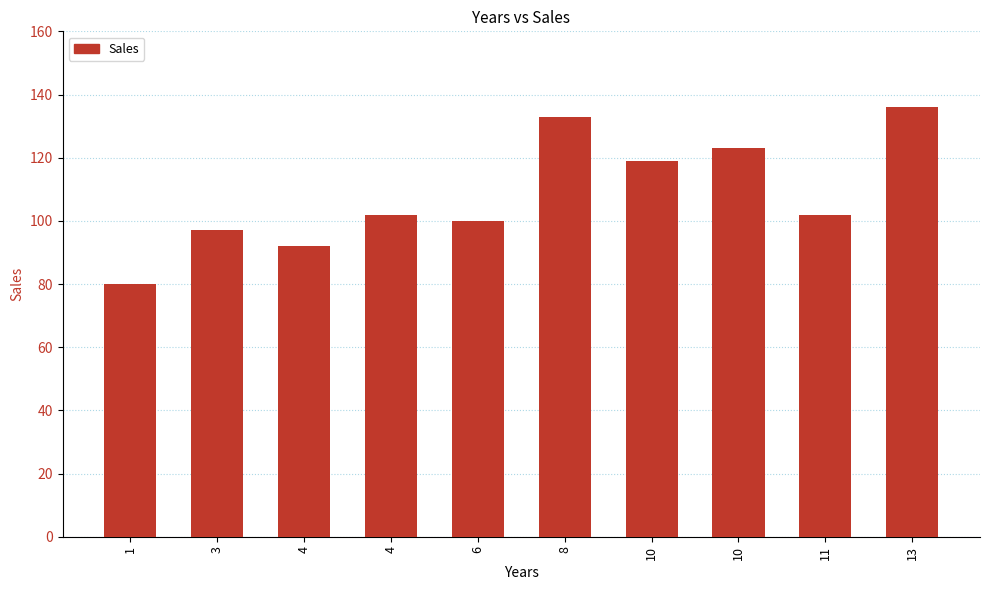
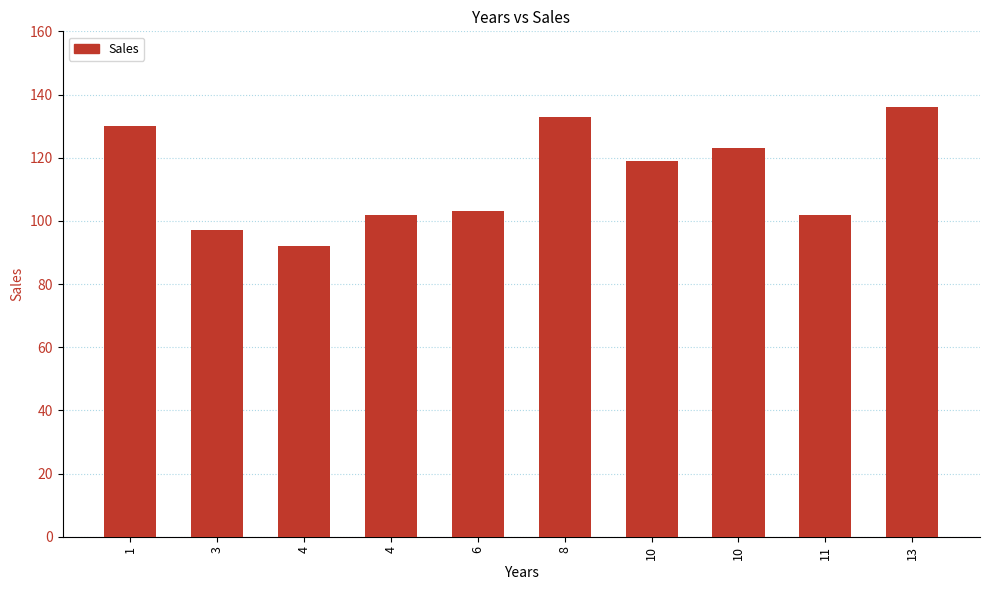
1: 80 -> 130
6: 100 -> 103
